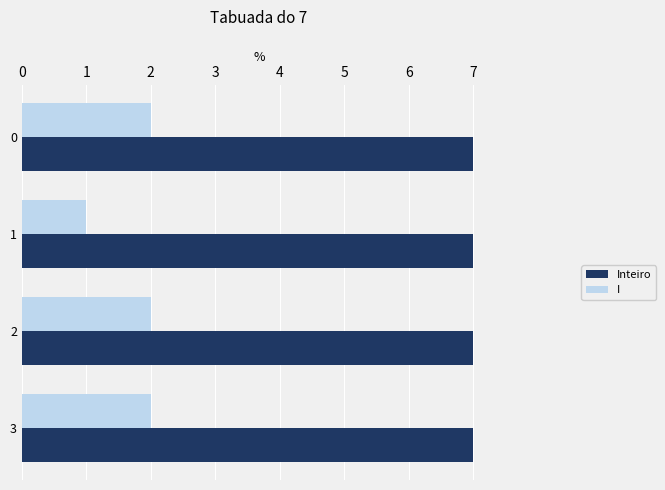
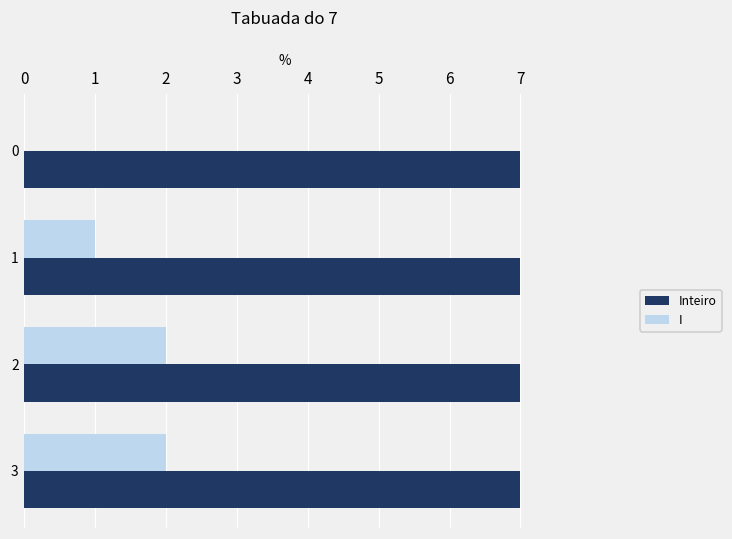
I, 0: 2 -> 0
